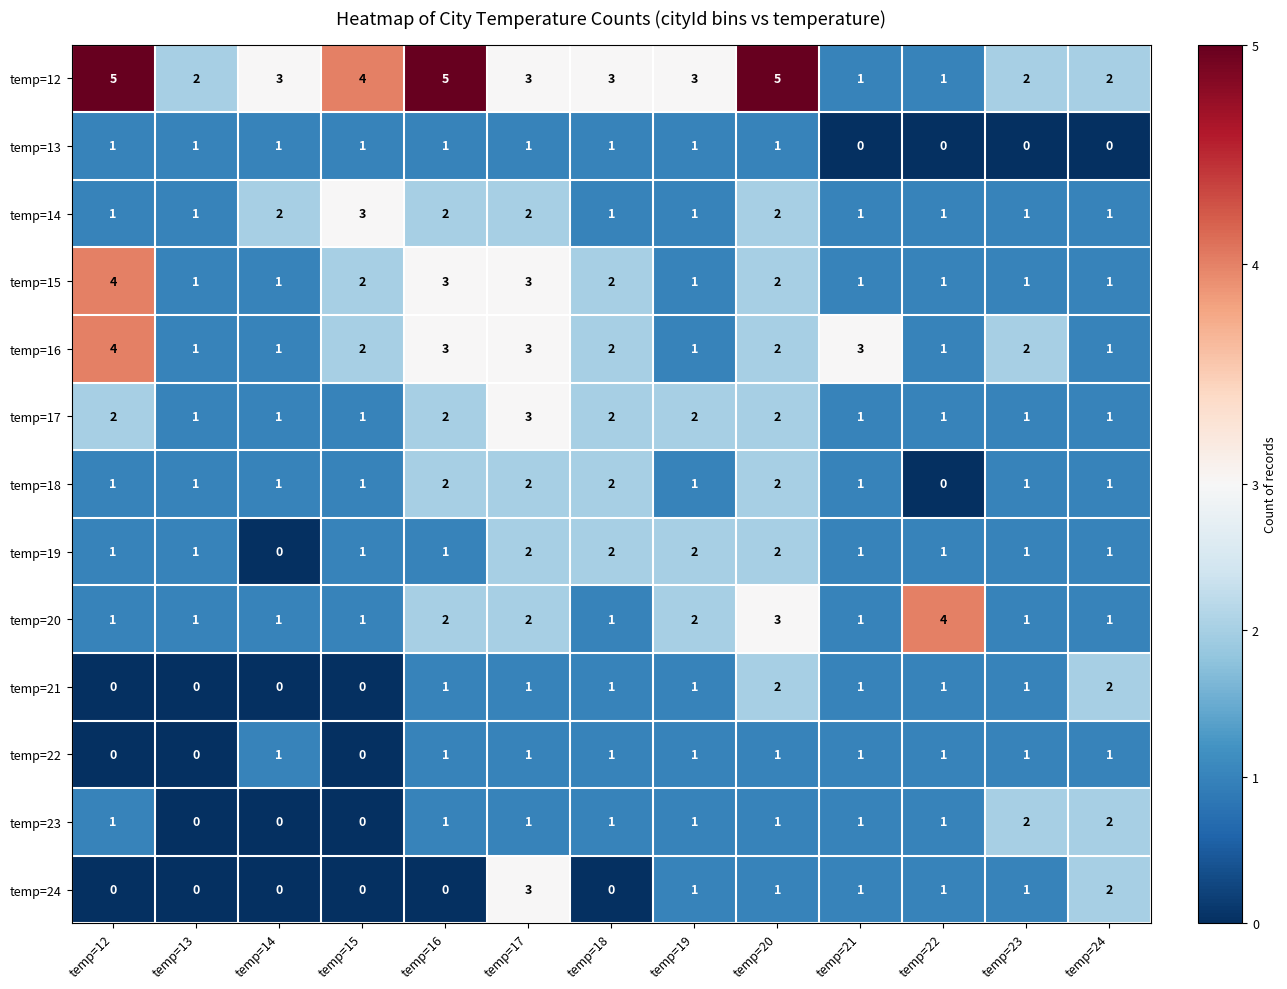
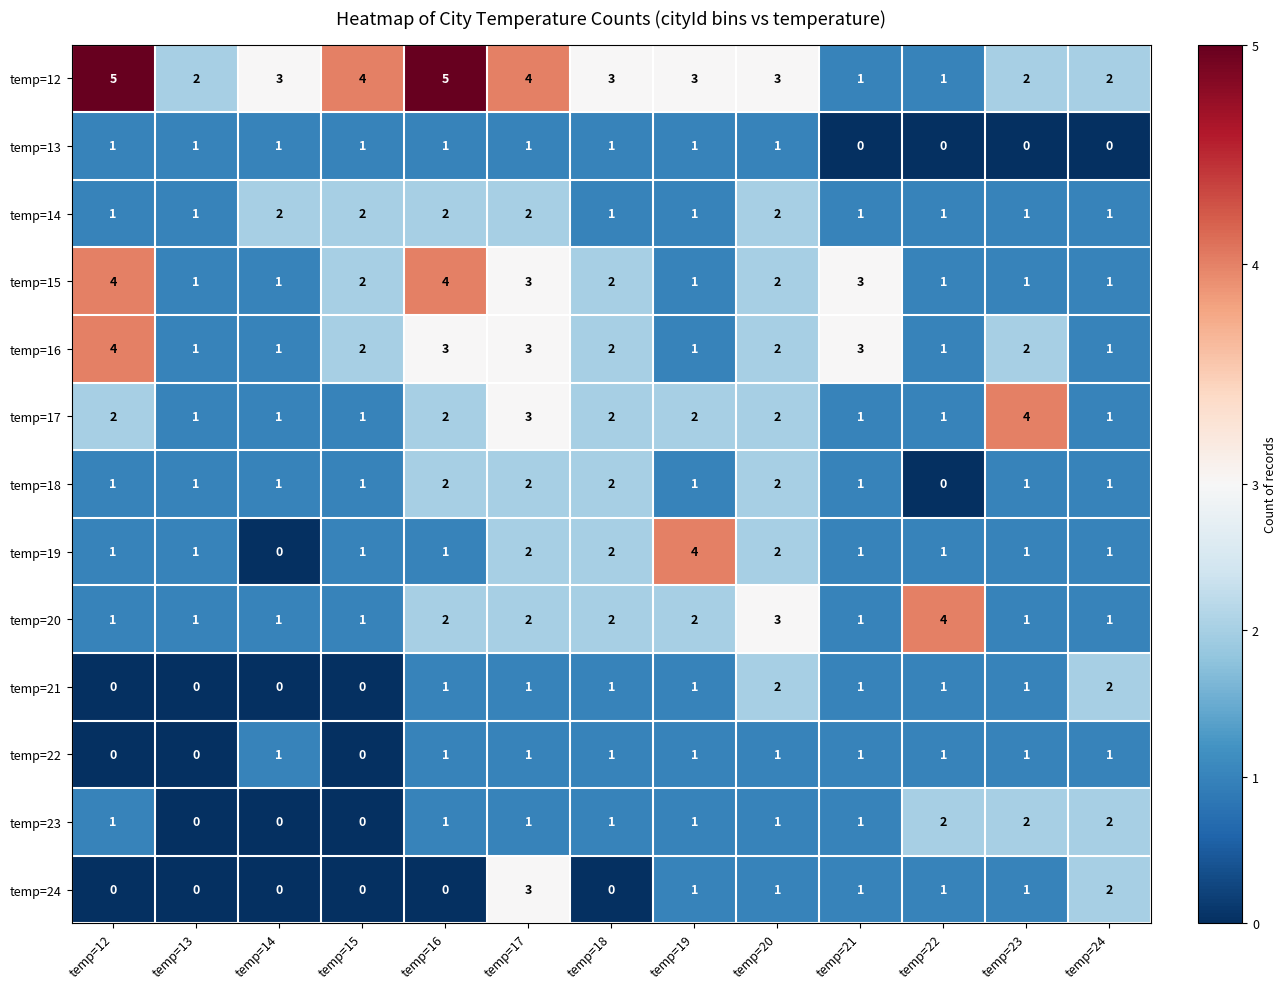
temp=12, temp=17: 3 -> 4
temp=12, temp=20: 5 -> 3
temp=14, temp=15: 3 -> 2
temp=15, temp=16: 3 -> 4
temp=15, temp=21: 1 -> 3
temp=17, temp=23: 1 -> 4
temp=19, temp=19: 2 -> 4
temp=20, temp=18: 1 -> 2
temp=23, temp=22: 1 -> 2
